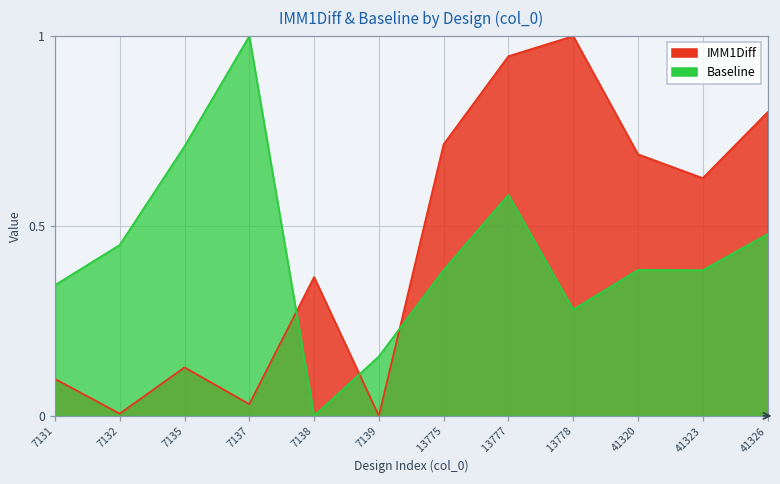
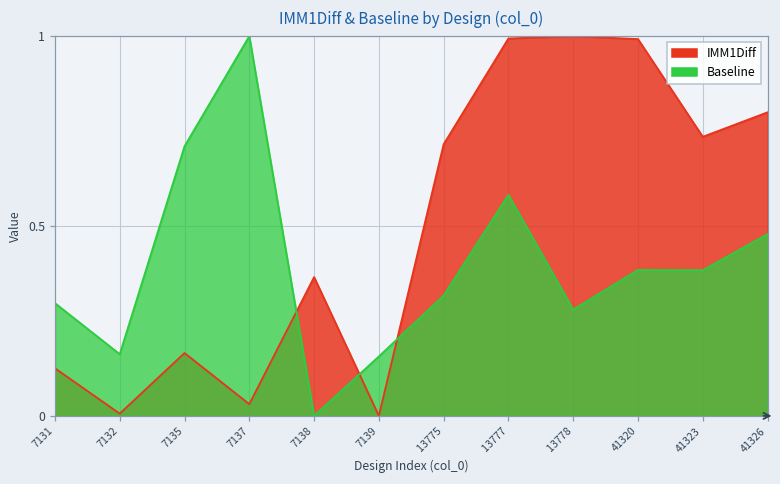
IMM1Diff, 7131: 0.10 -> 0.13
Baseline, 7131: 0.34 -> 0.30
Baseline, 7132: 0.45 -> 0.16
IMM1Diff, 7135: 0.13 -> 0.17
Baseline, 13775: 0.38 -> 0.32
IMM1Diff, 13777: 0.95 -> 0.99
IMM1Diff, 41320: 0.69 -> 0.99
IMM1Diff, 41323: 0.63 -> 0.73
